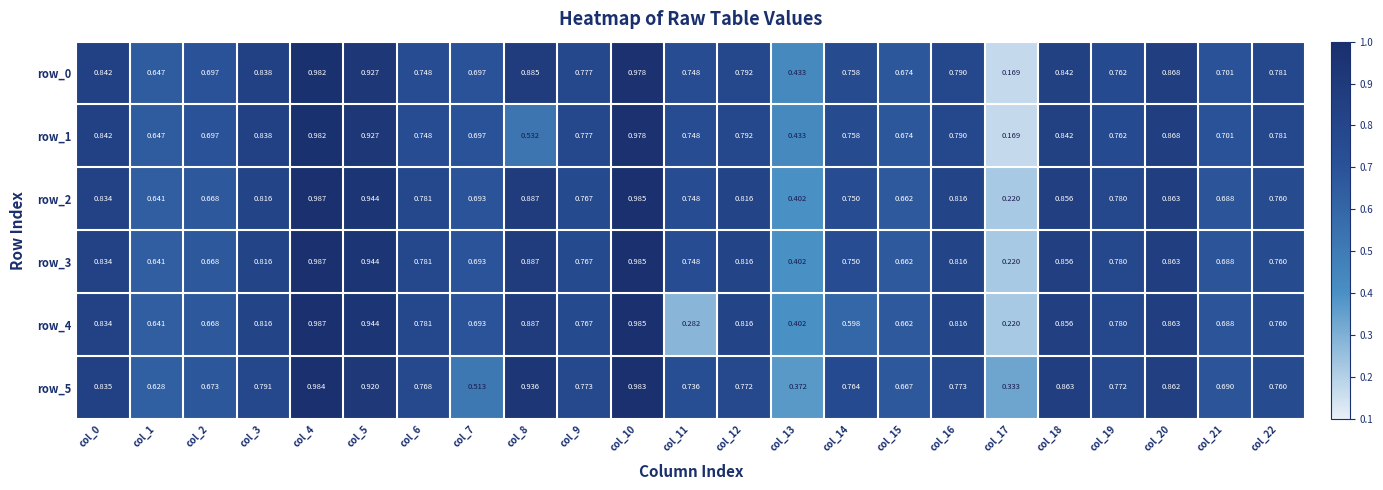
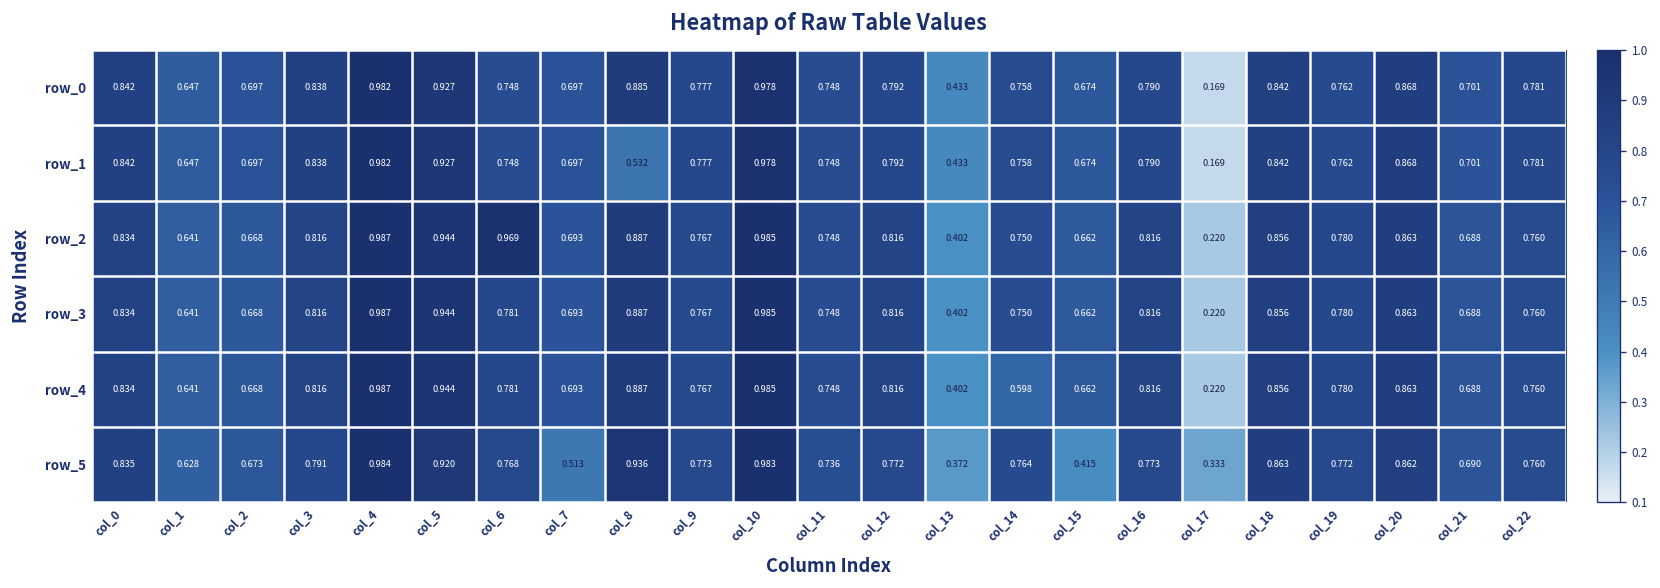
row_2, col_6: 0.781 -> 0.969
row_4, col_11: 0.282 -> 0.748
row_5, col_15: 0.667 -> 0.415
